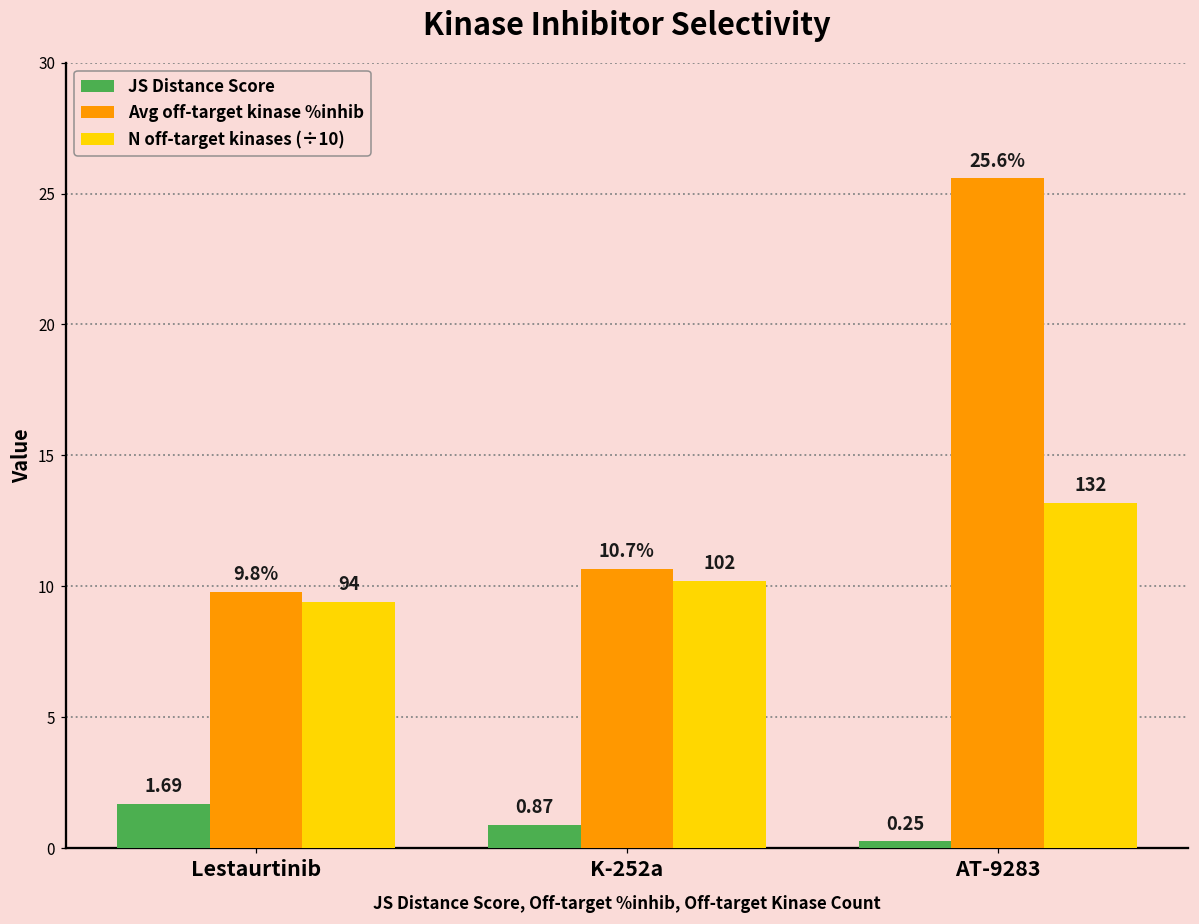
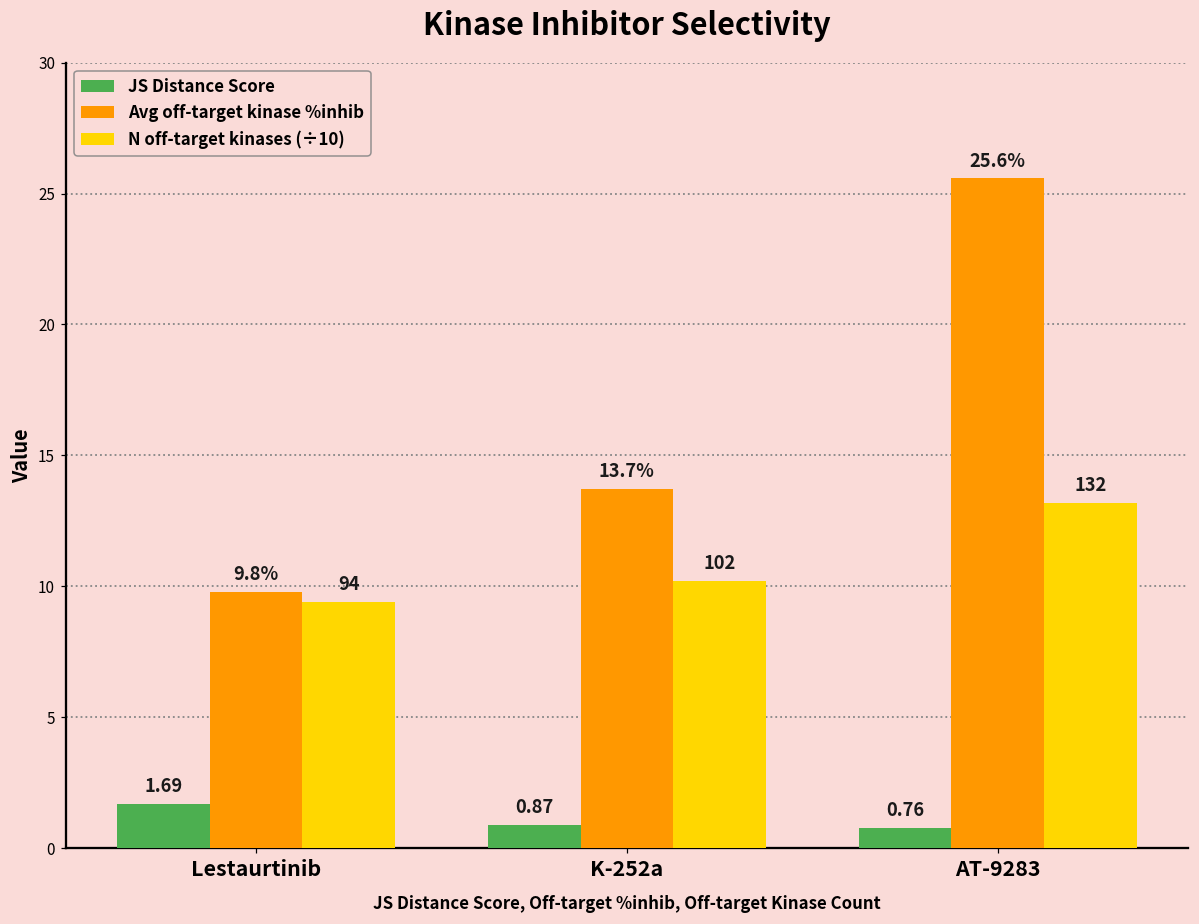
Avg off-target kinase %inhib, K-252a: 10.7% -> 13.7%
JS Distance Score, AT-9283: 0.25 -> 0.76
